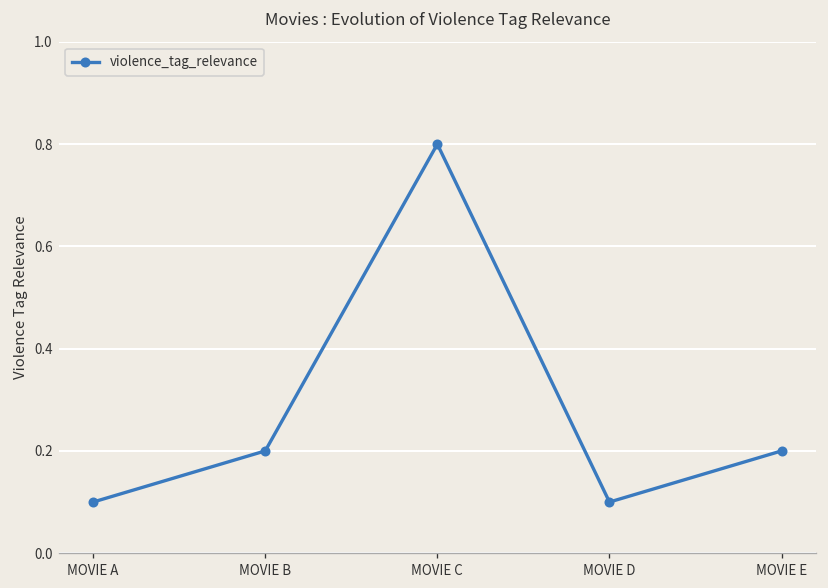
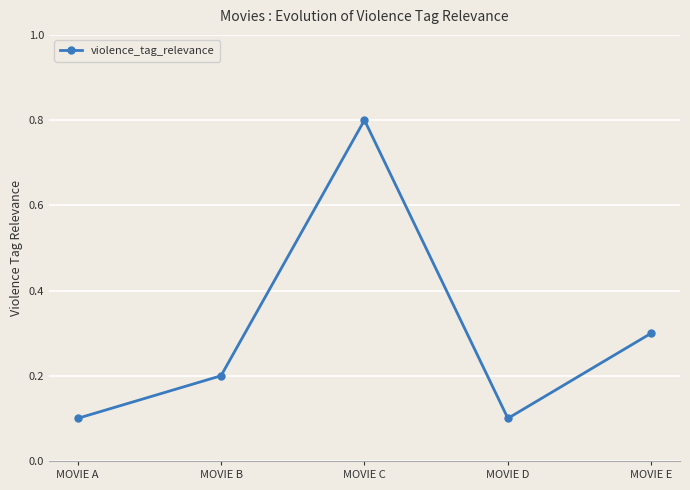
MOVIE E: 0.2 -> 0.3
